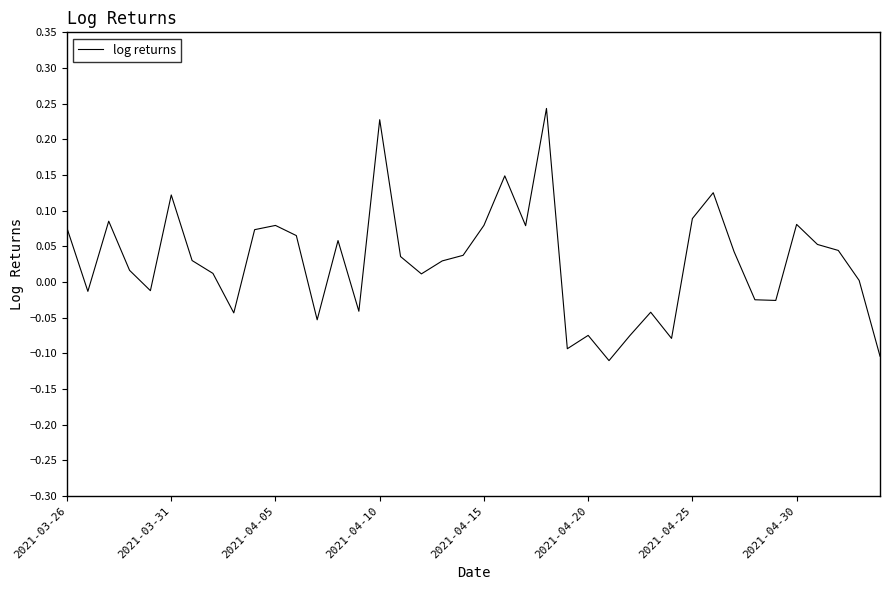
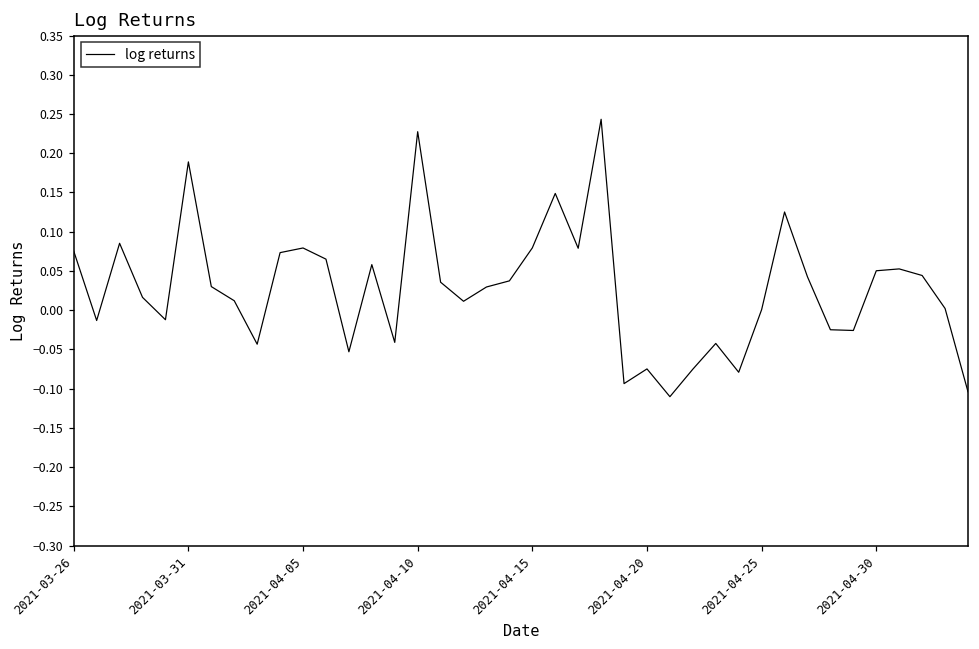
2021-03-31: 0.12 -> 0.19
2021-04-25: 0.09 -> 0.00
2021-04-30: 0.08 -> 0.05
